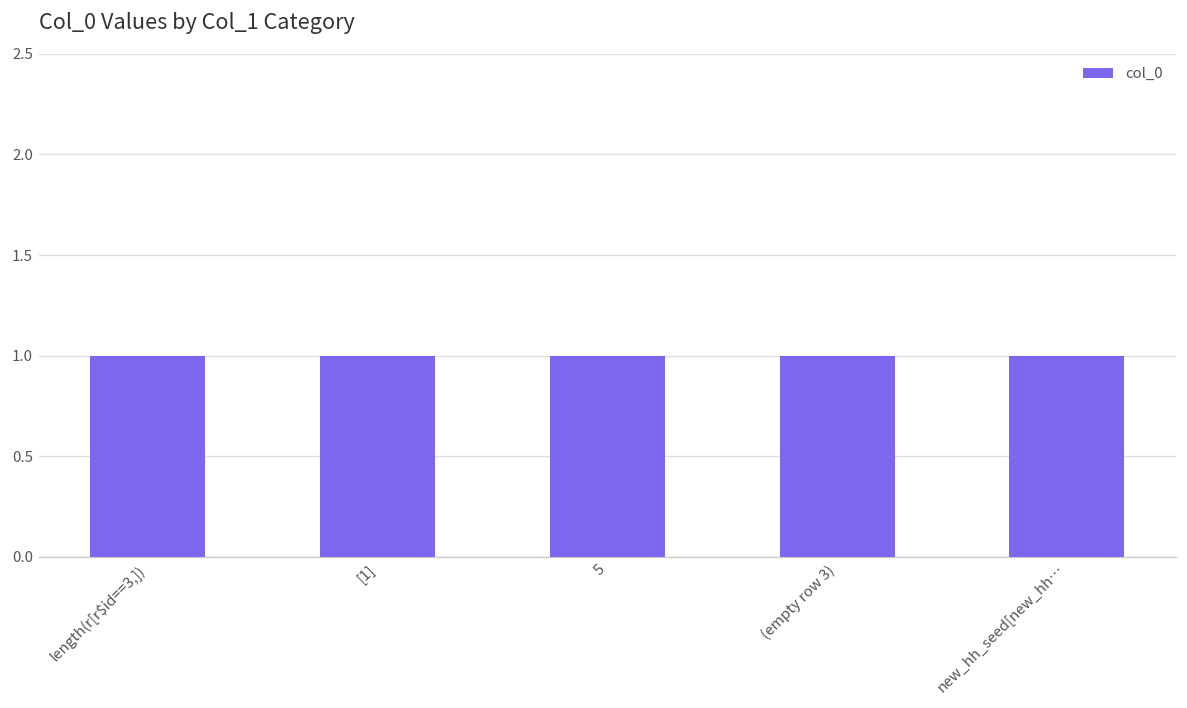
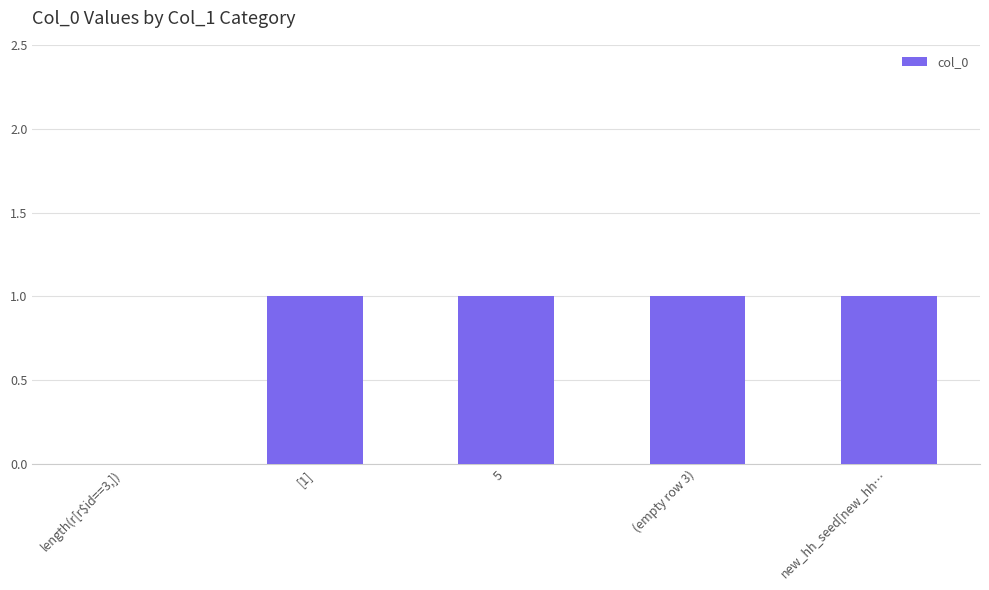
length(r[r$id==3,]): 1 -> 0
